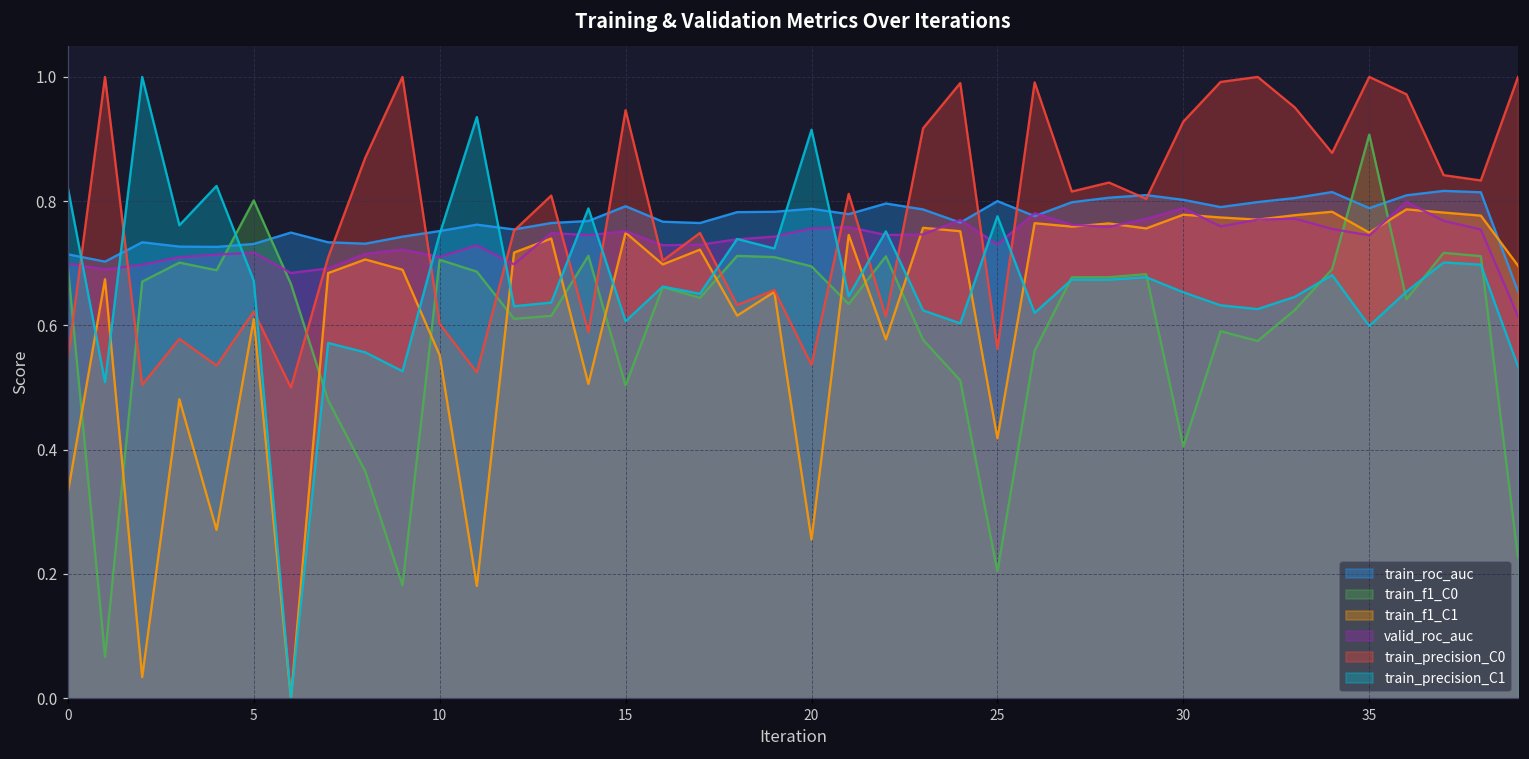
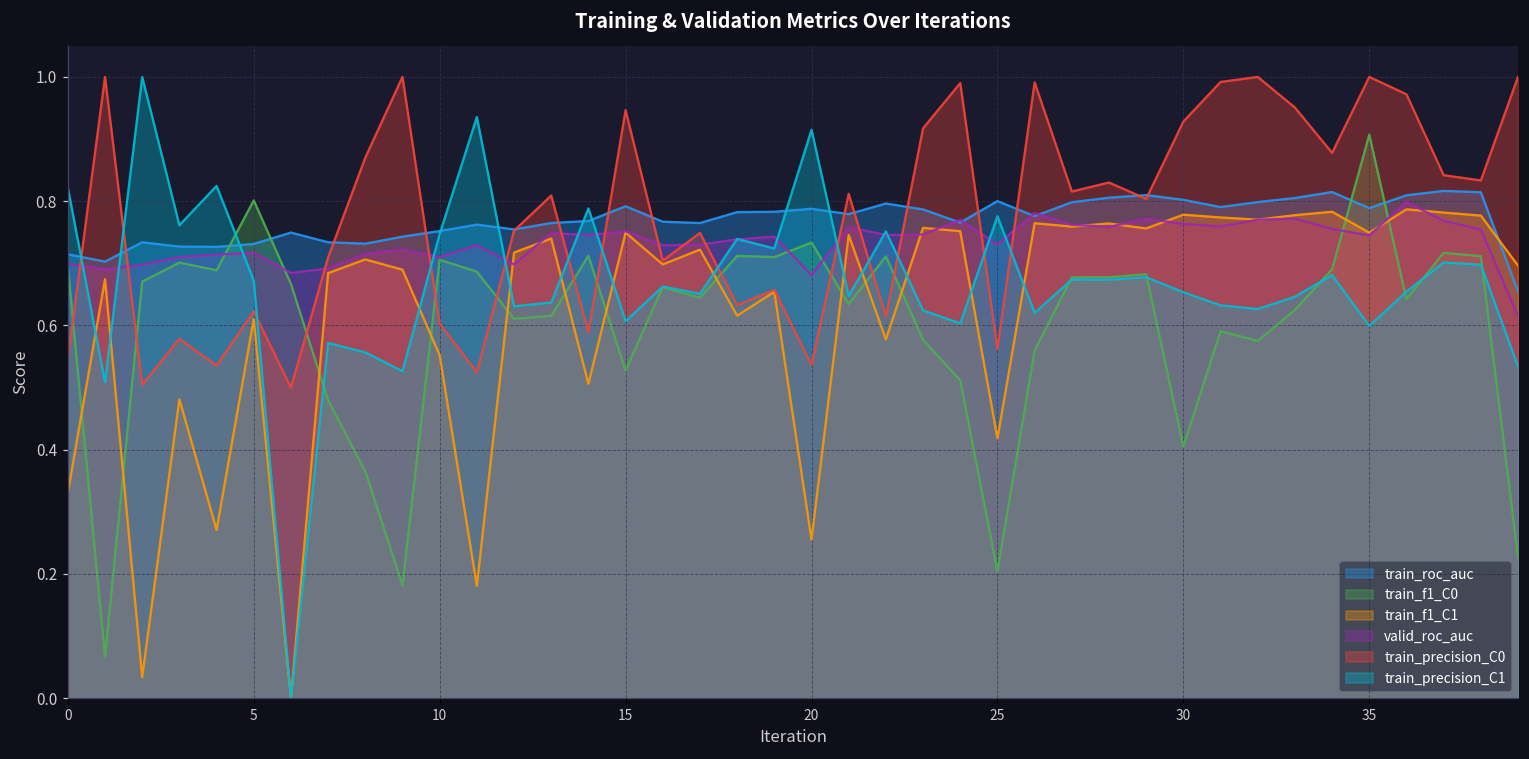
train_f1_C0, 15: 0.50 -> 0.53
train_f1_C0, 20: 0.70 -> 0.73
valid_roc_auc, 20: 0.76 -> 0.68
valid_roc_auc, 30: 0.79 -> 0.76
